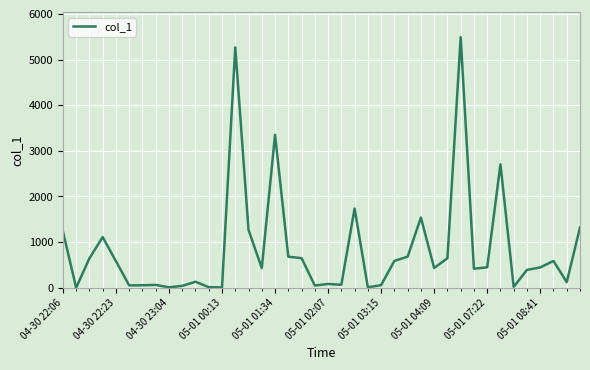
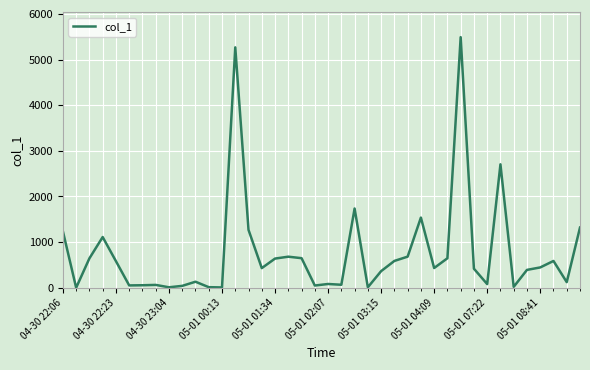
05-01 01:34: 3400 -> 600
05-01 03:15: 100 -> 400
05-01 07:22: 400 -> 100
